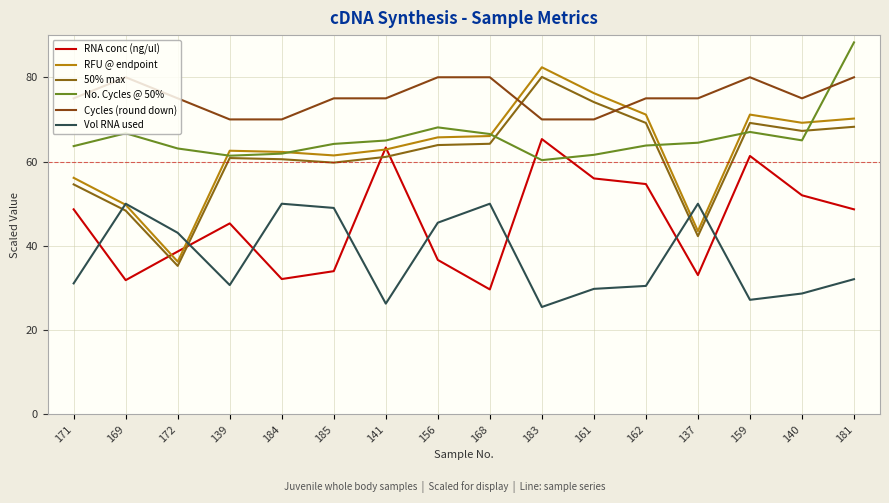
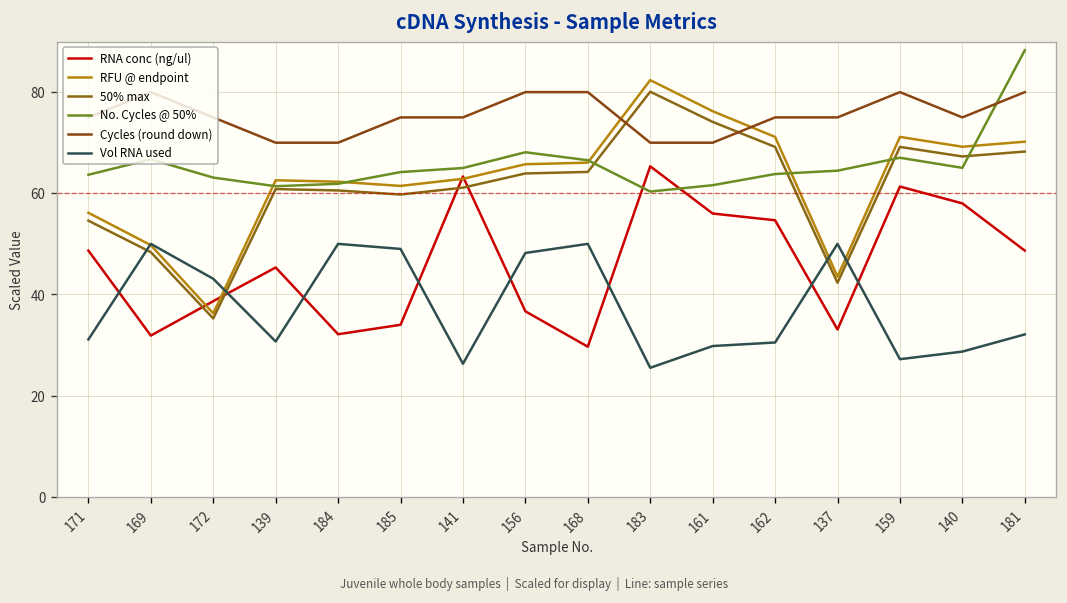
Vol RNA used, 156: 46 -> 48
RNA conc (ng/ul), 140: 52 -> 58
